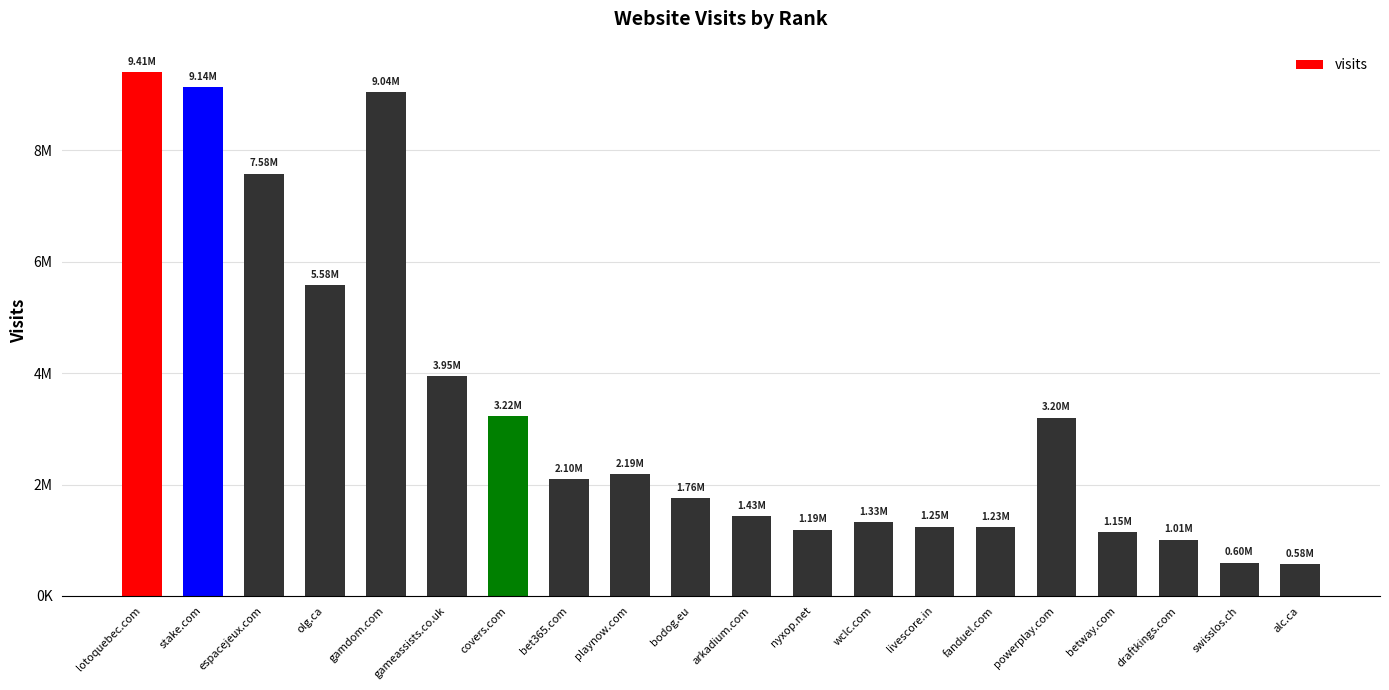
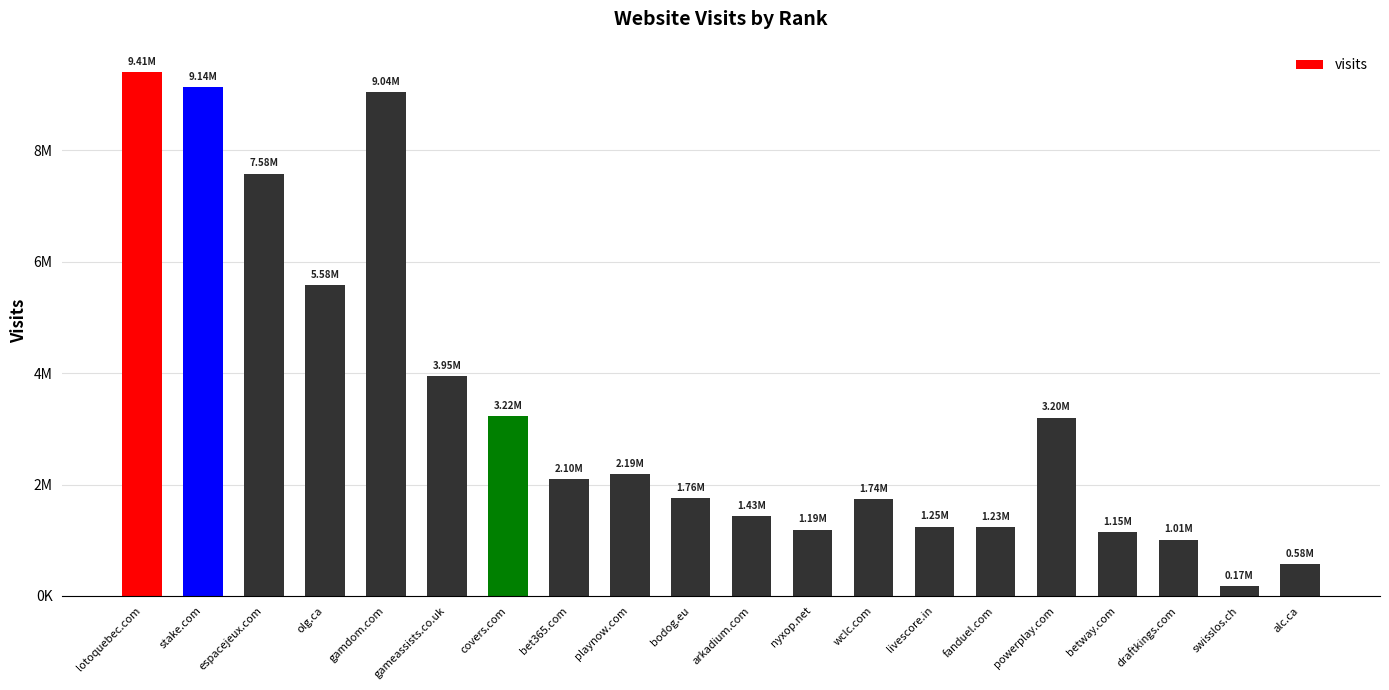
wclc.com: 1.33M -> 1.74M
swisslos.ch: 0.60M -> 0.17M
